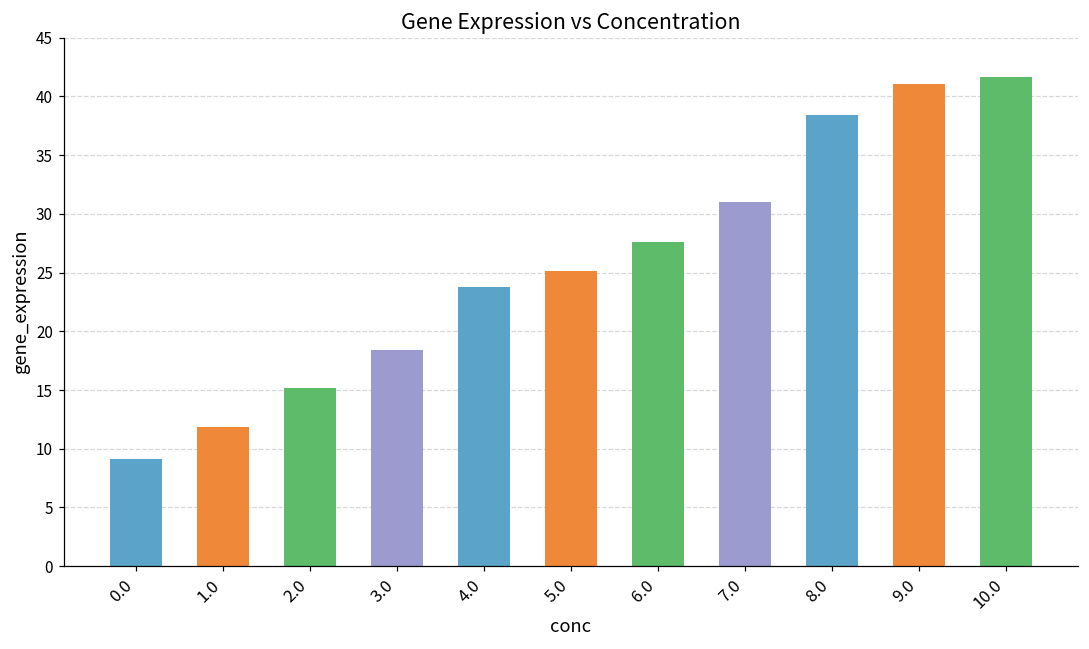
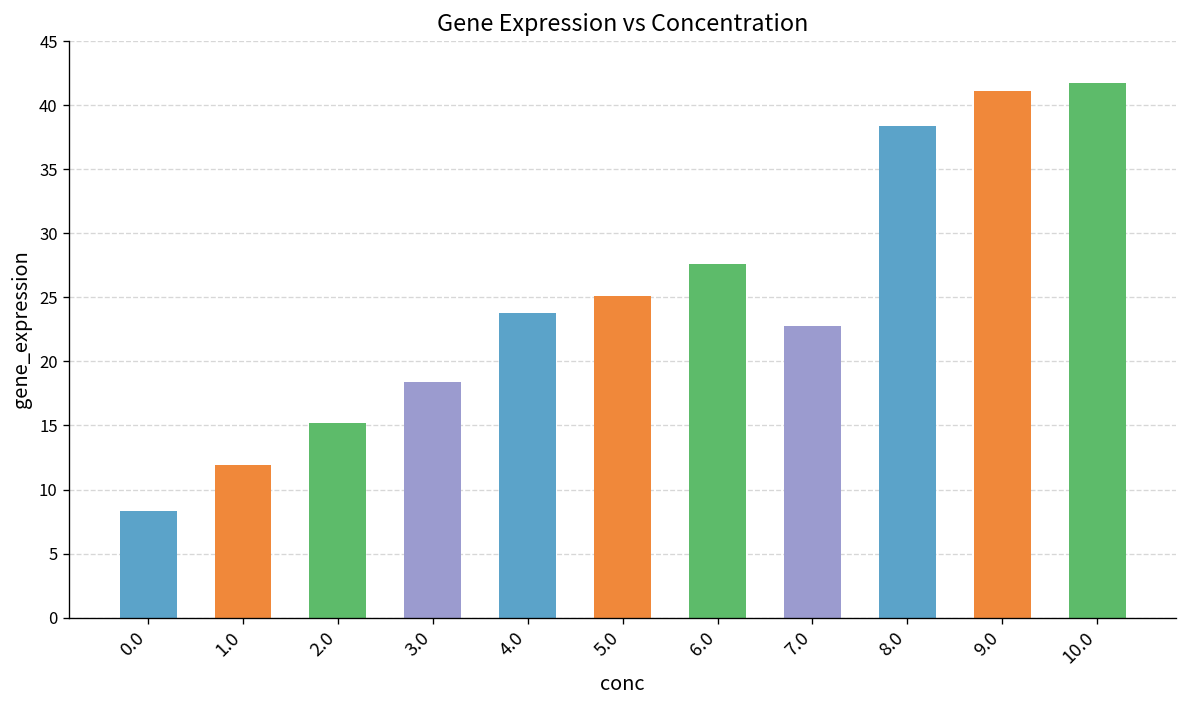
0.0: 9.1 -> 8.3
7.0: 31.0 -> 22.8
